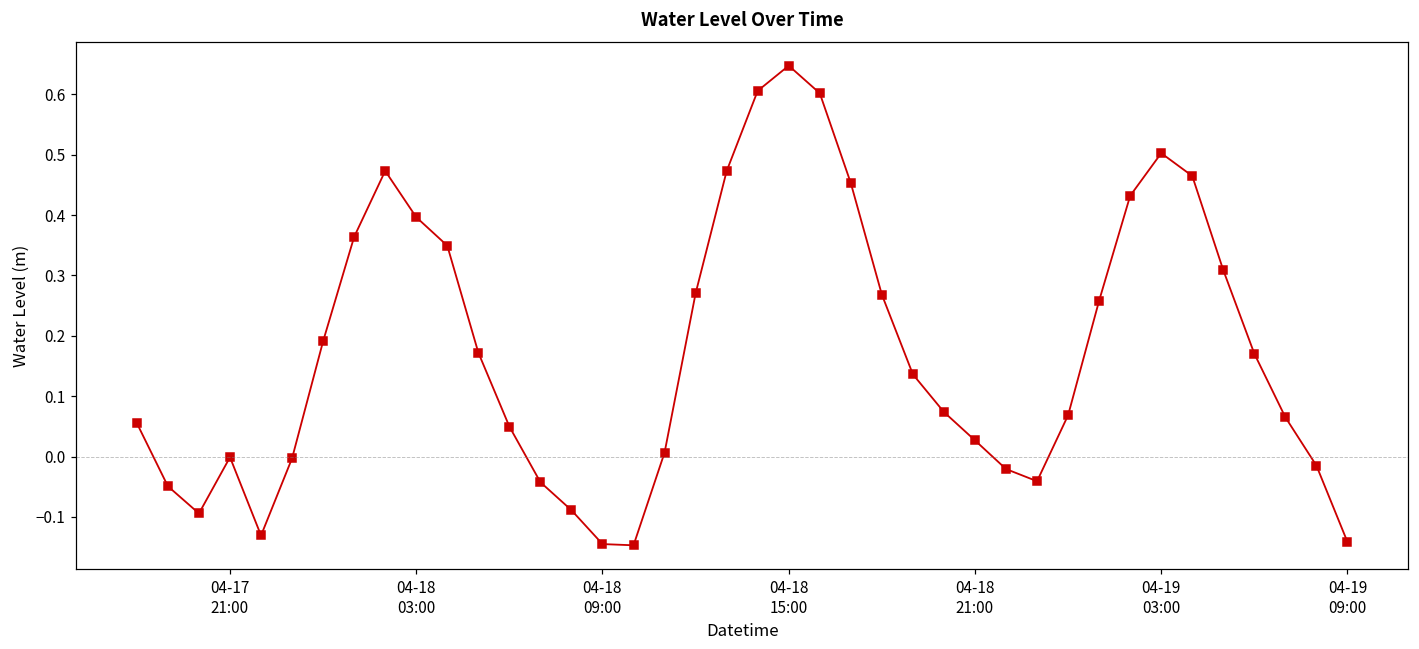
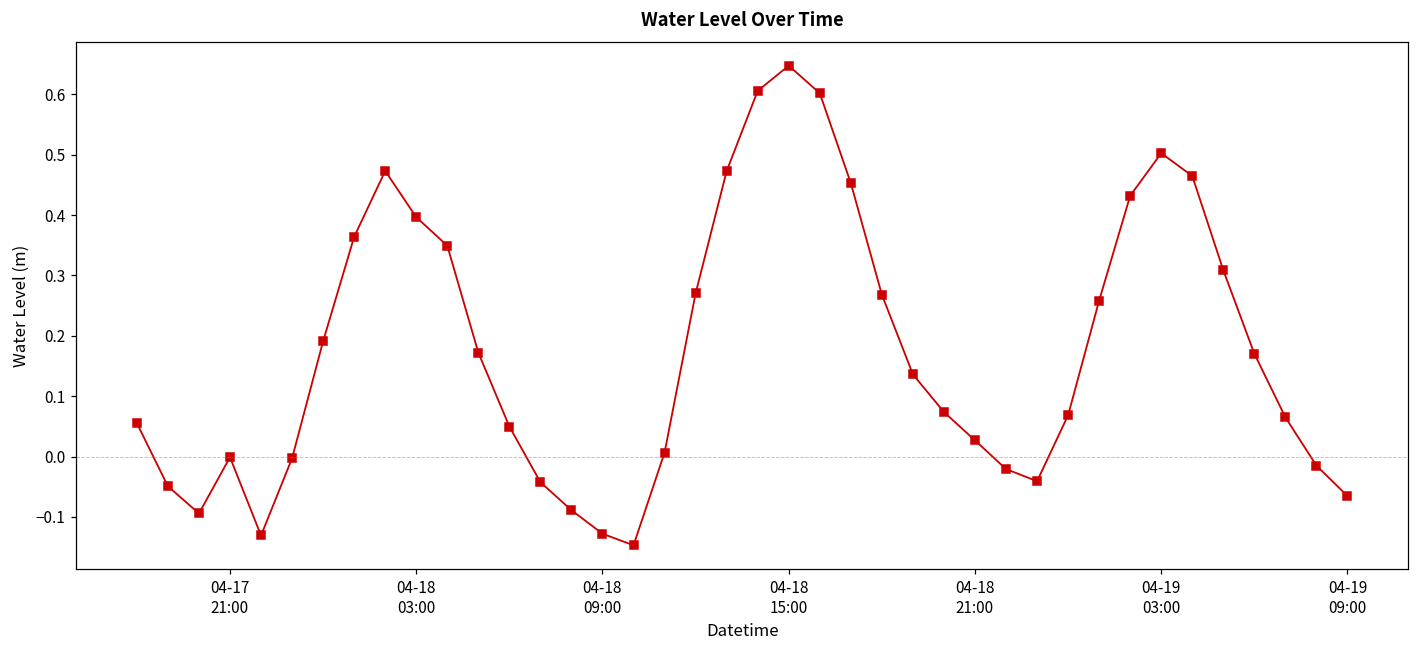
04-18 09:00: -0.15 -> -0.13
04-19 09:00: -0.14 -> -0.07
